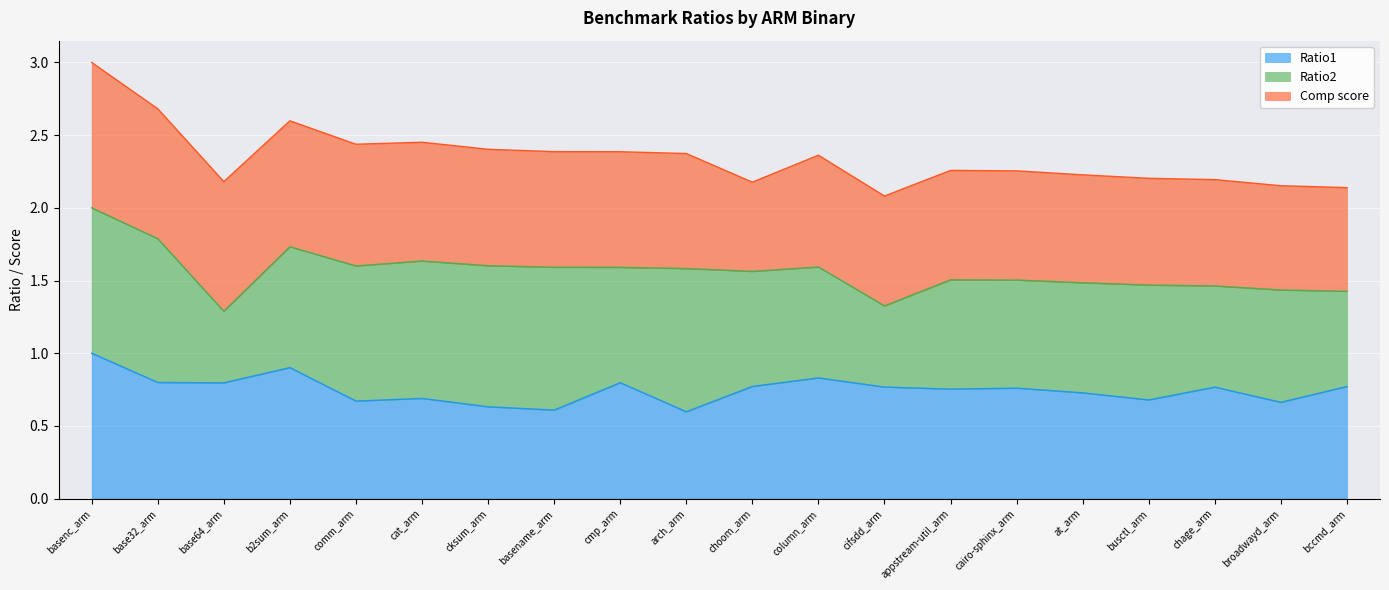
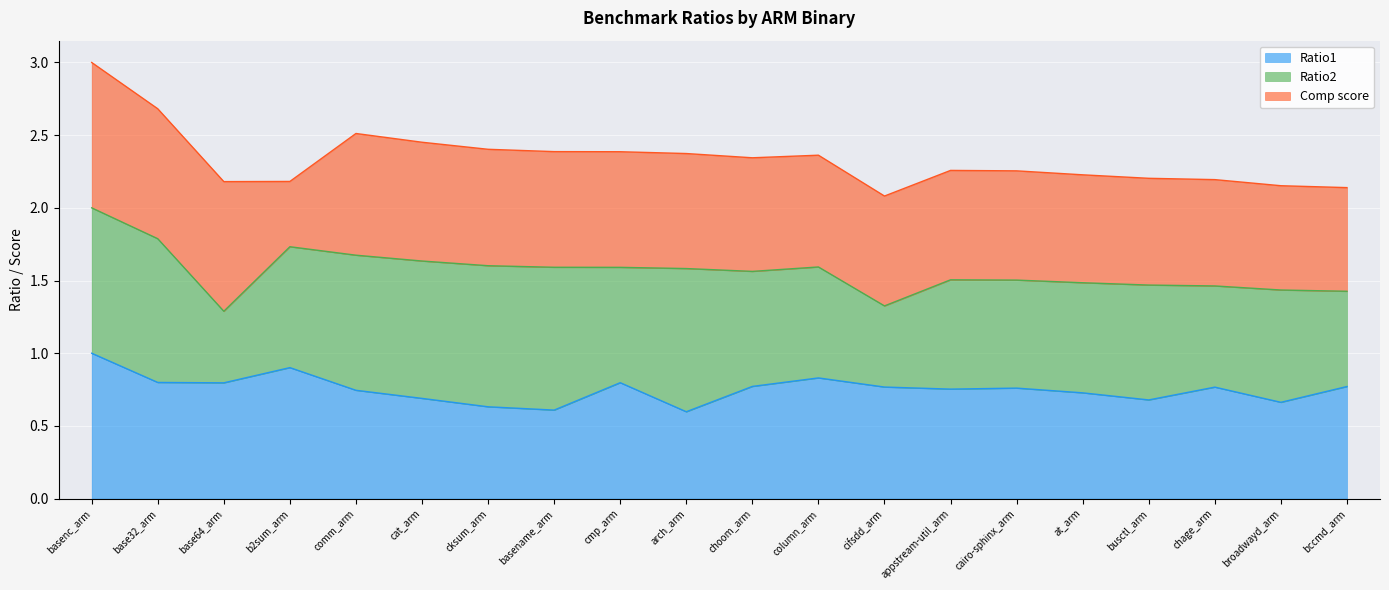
Comp score, b2sum_arm: 0.87 -> 0.45
Ratio1, comm_arm: 0.67 -> 0.75
Comp score, choom_arm: 0.61 -> 0.78
